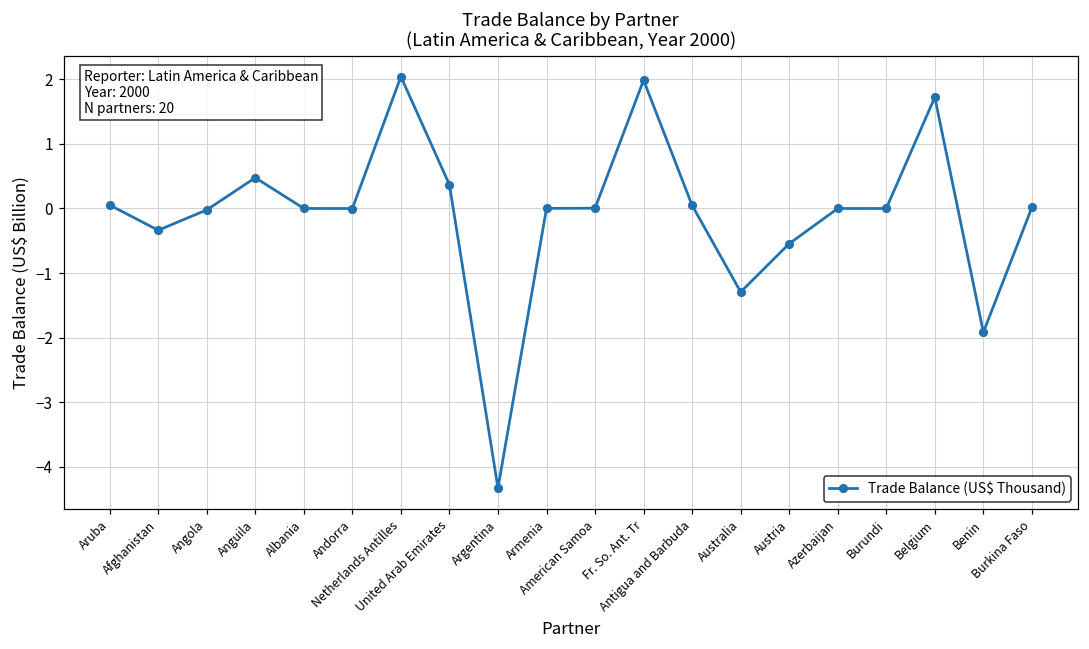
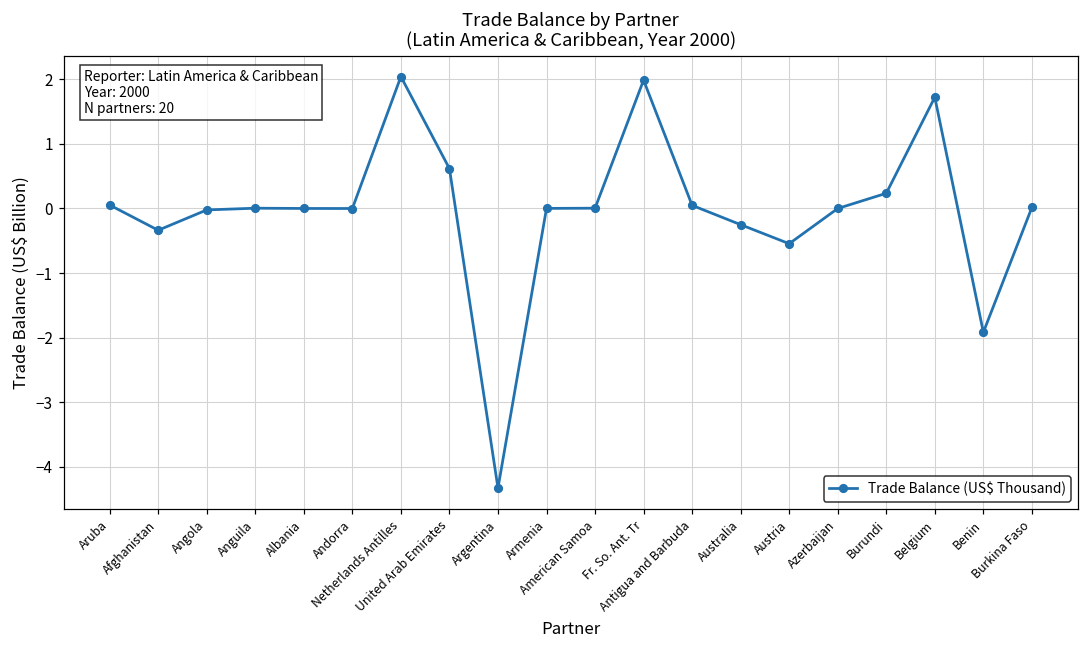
Anguila: 0.5 -> 0.0
United Arab Emirates: 0.4 -> 0.6
Australia: -1.3 -> -0.3
Burundi: 0.0 -> 0.2
